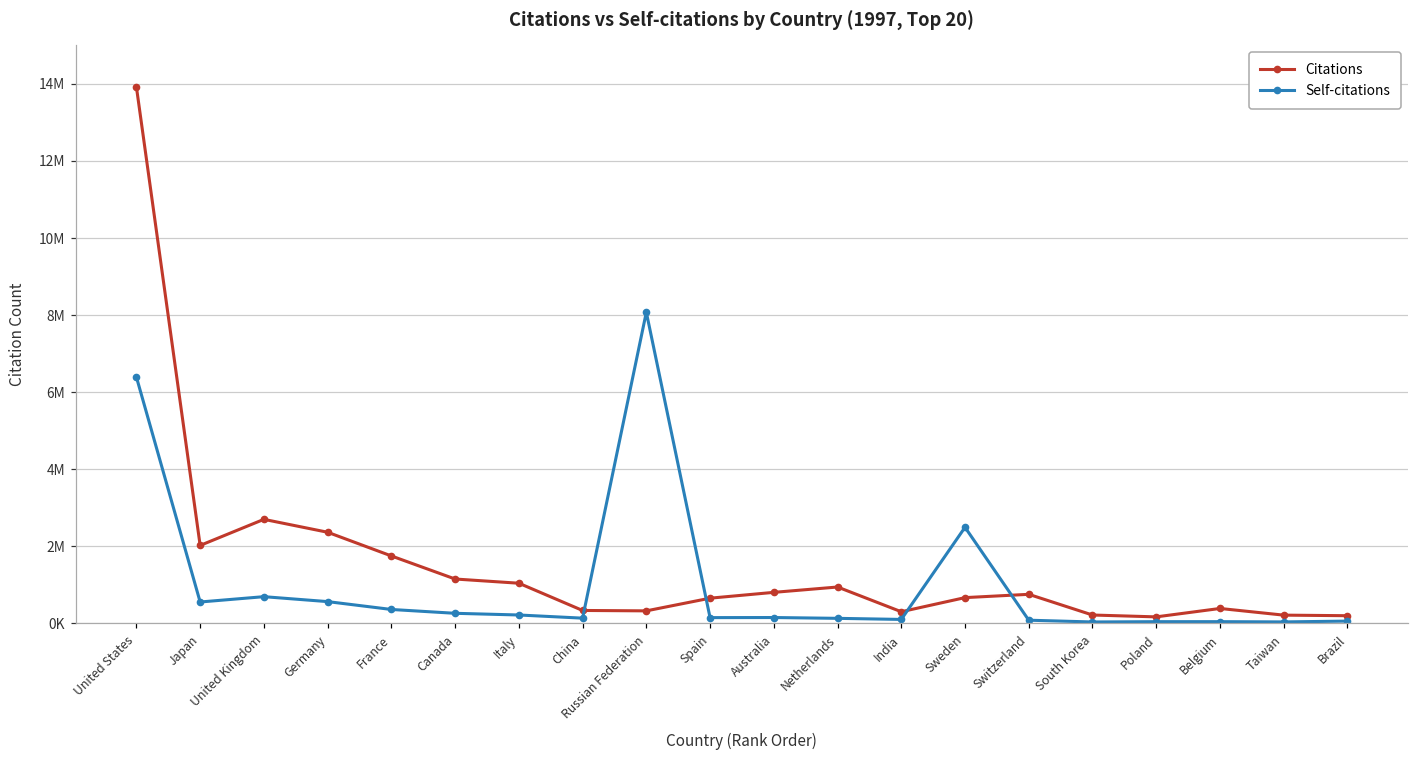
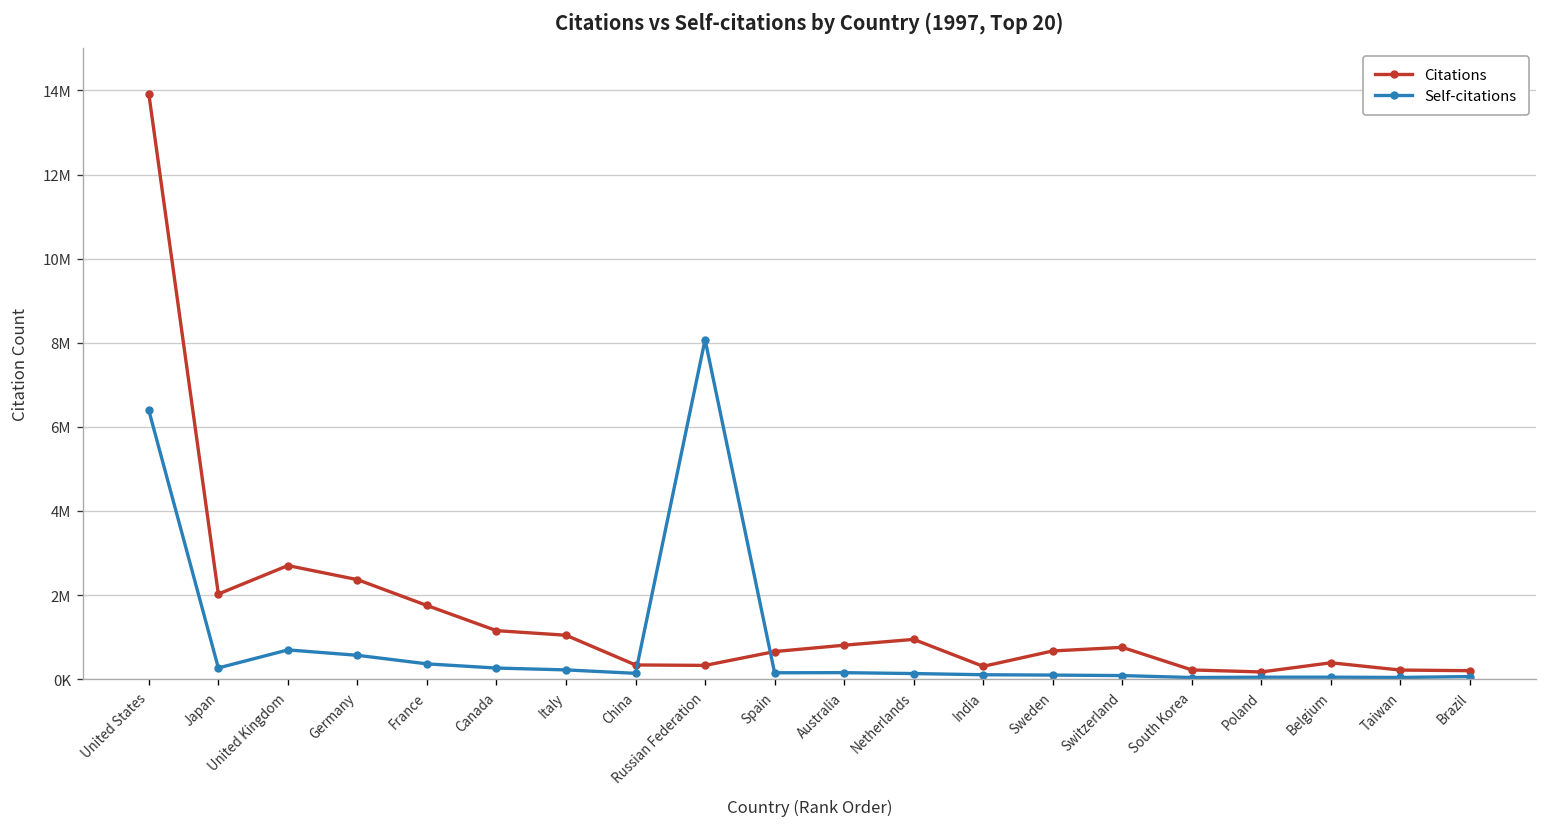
Self-citations, Japan: 600000 -> 300000
Self-citations, Sweden: 2500000 -> 100000
